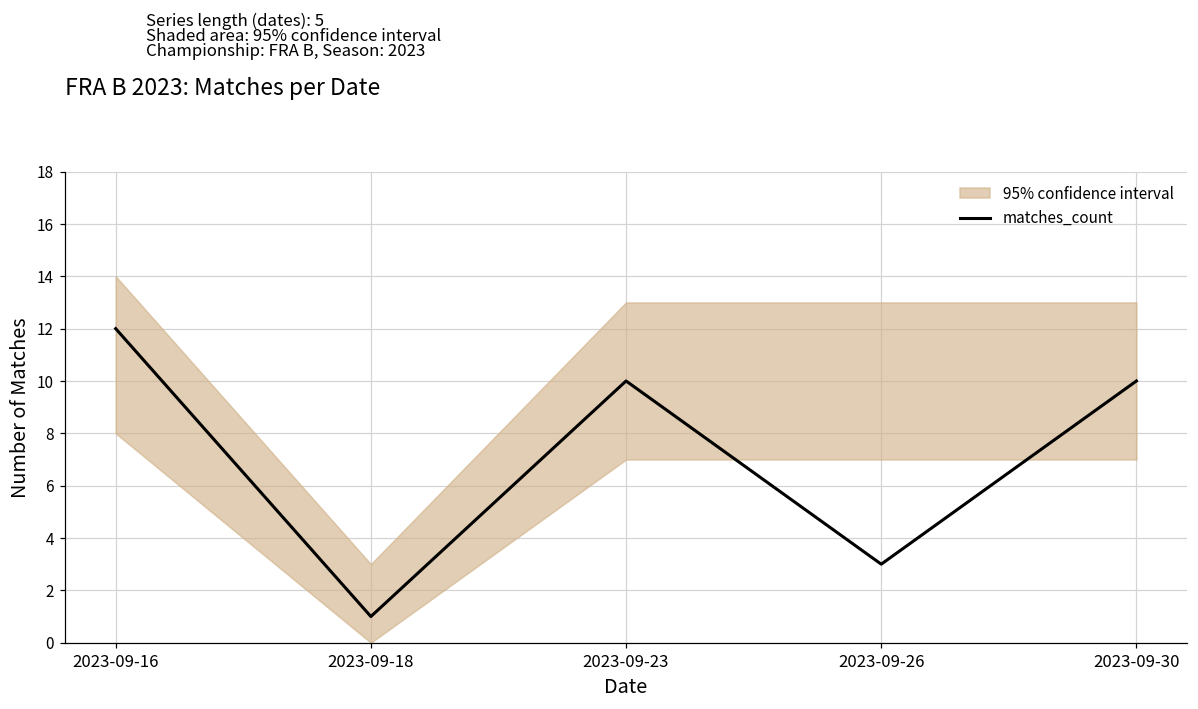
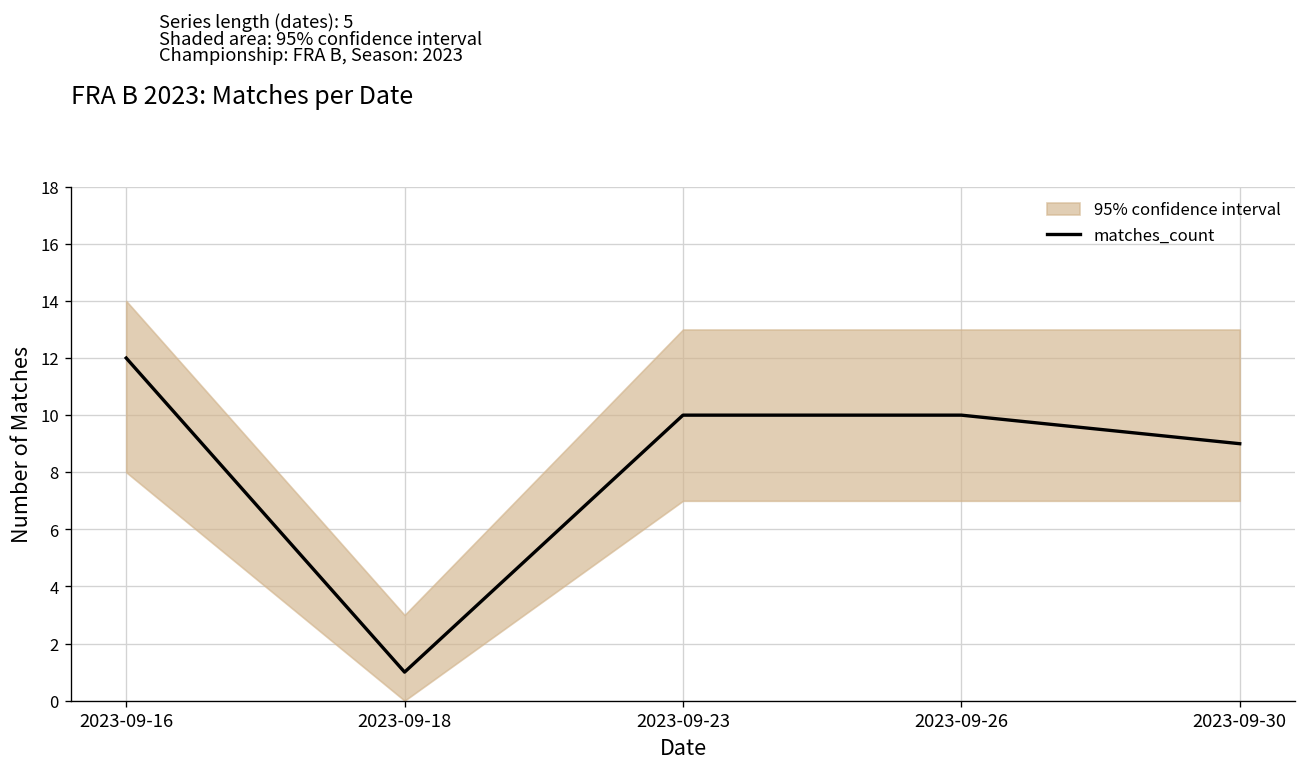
matches_count, 2023-09-26: 3 -> 10
matches_count, 2023-09-30: 10 -> 9
